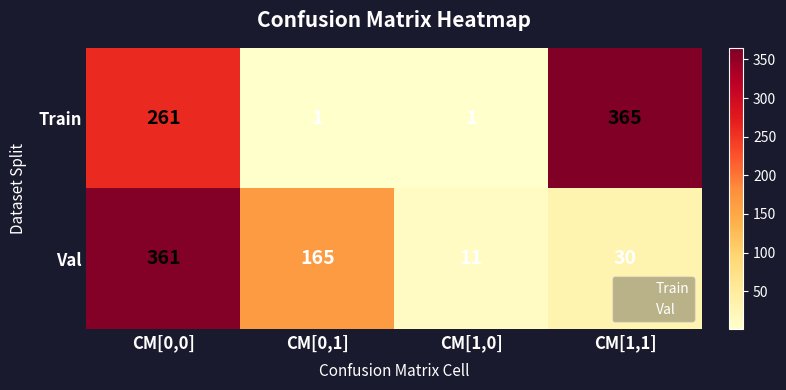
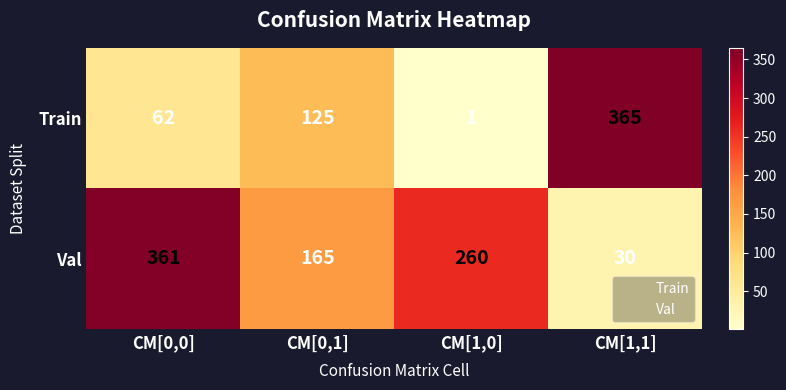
Train, CM[0,0]: 261 -> 62
Train, CM[0,1]: 1 -> 125
Val, CM[1,0]: 11 -> 260
